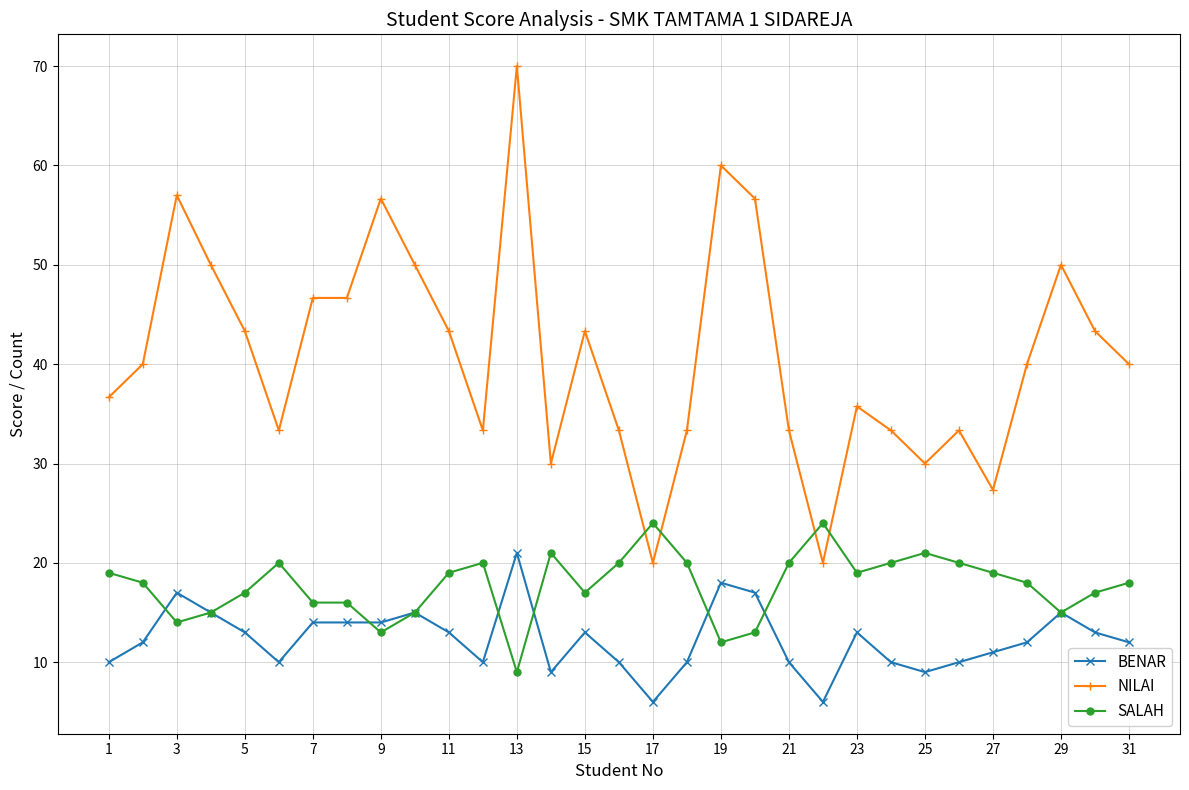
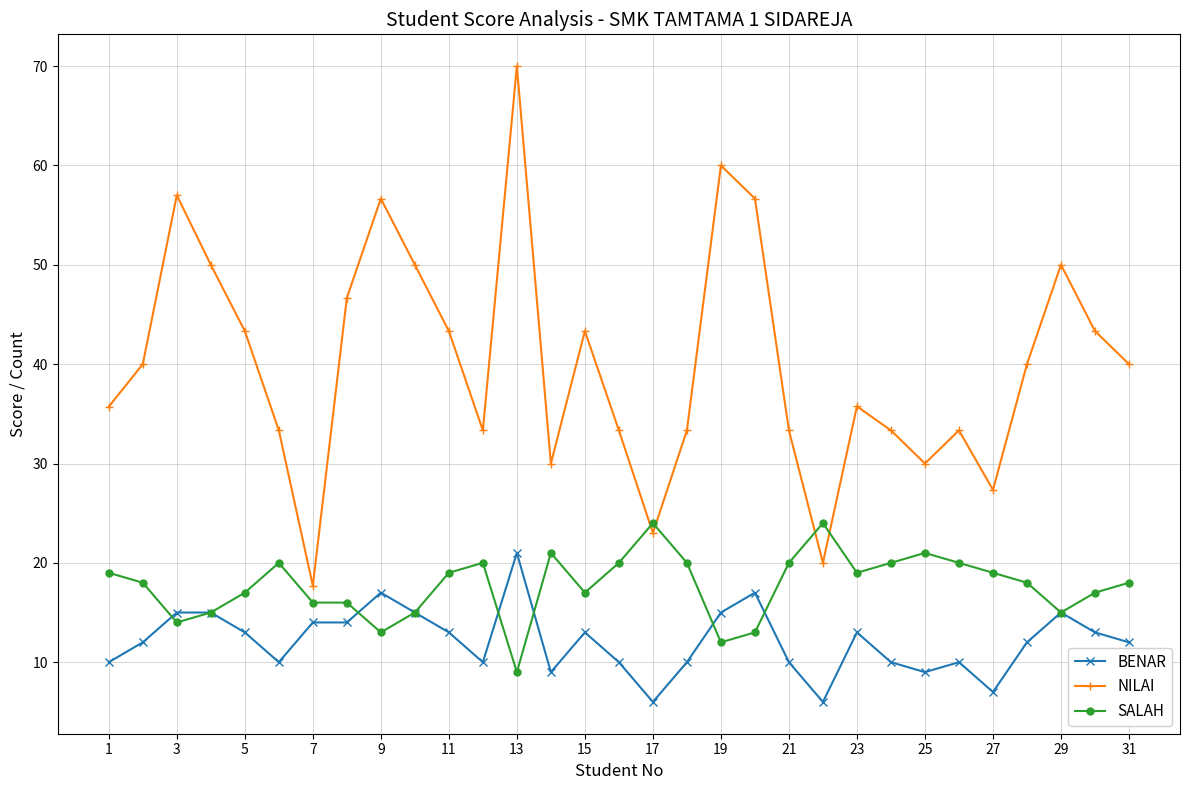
NILAI, 1: 37 -> 36
BENAR, 3: 17 -> 15
NILAI, 7: 47 -> 18
BENAR, 9: 14 -> 17
NILAI, 17: 20 -> 23
BENAR, 19: 18 -> 15
BENAR, 27: 11 -> 7
